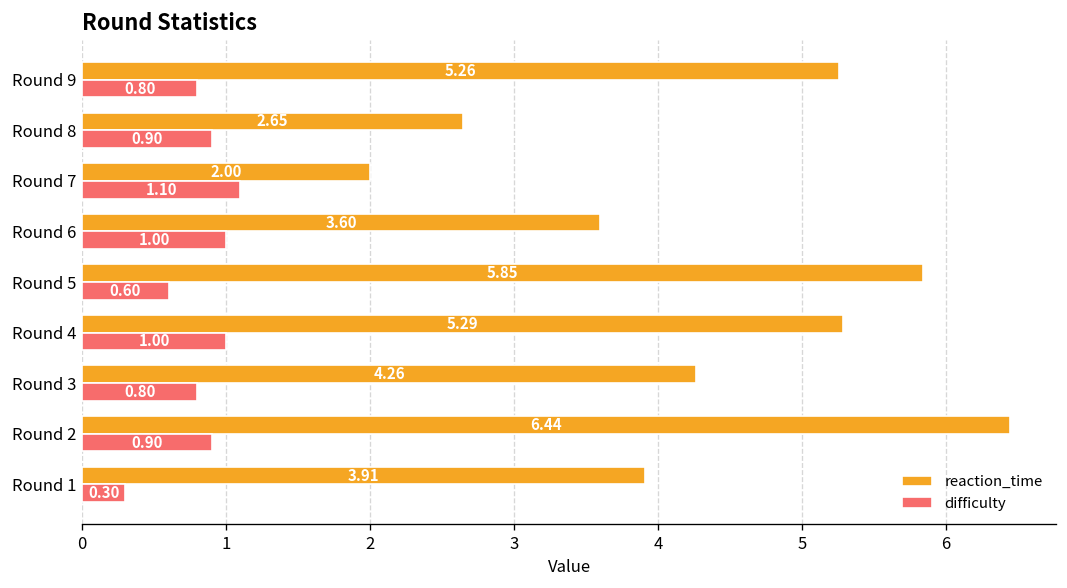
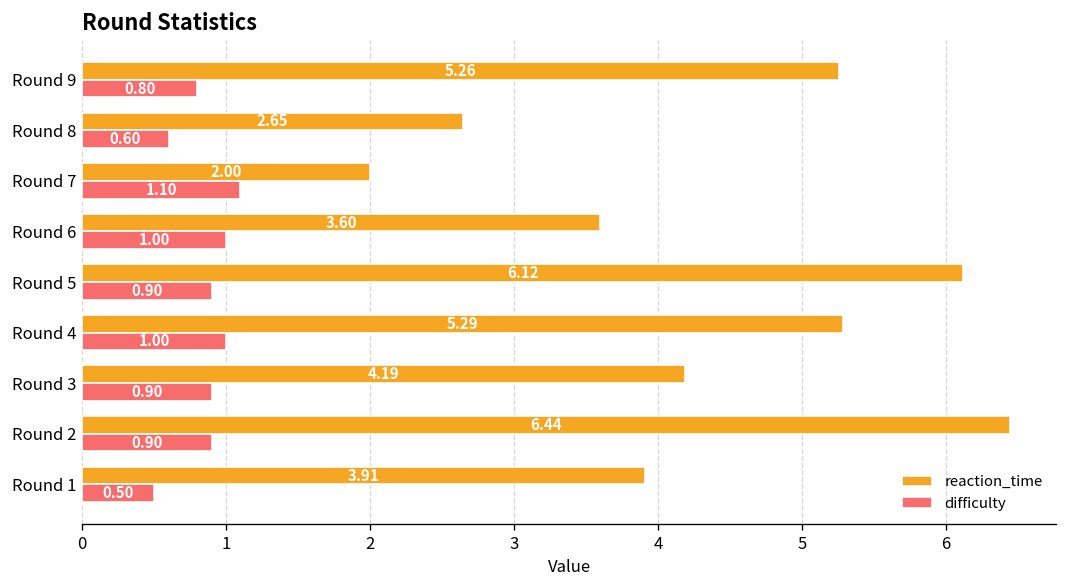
difficulty, Round 8: 0.90 -> 0.60
reaction_time, Round 5: 5.85 -> 6.12
difficulty, Round 5: 0.60 -> 0.90
reaction_time, Round 3: 4.26 -> 4.19
difficulty, Round 3: 0.80 -> 0.90
difficulty, Round 1: 0.30 -> 0.50
